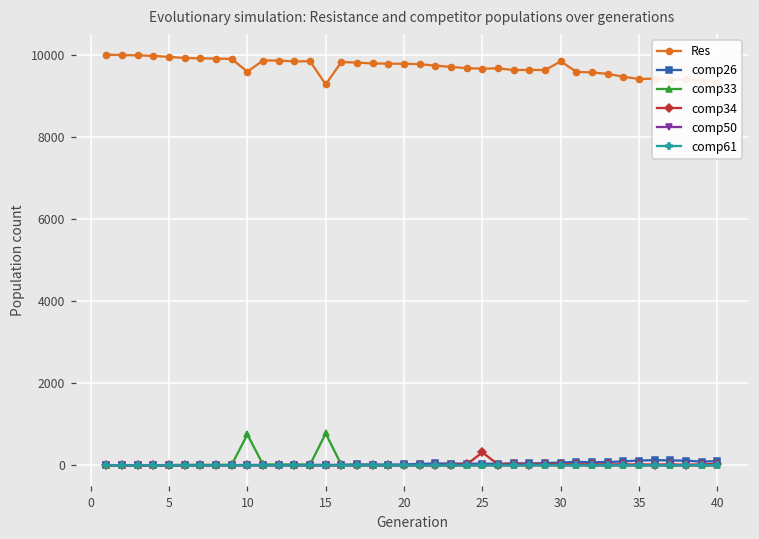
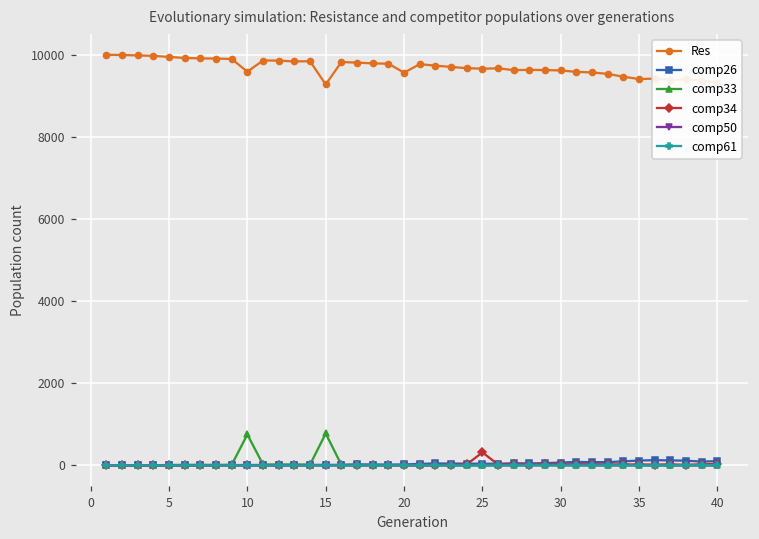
Res, 20: 9800 -> 9600
Res, 30: 9800 -> 9600
